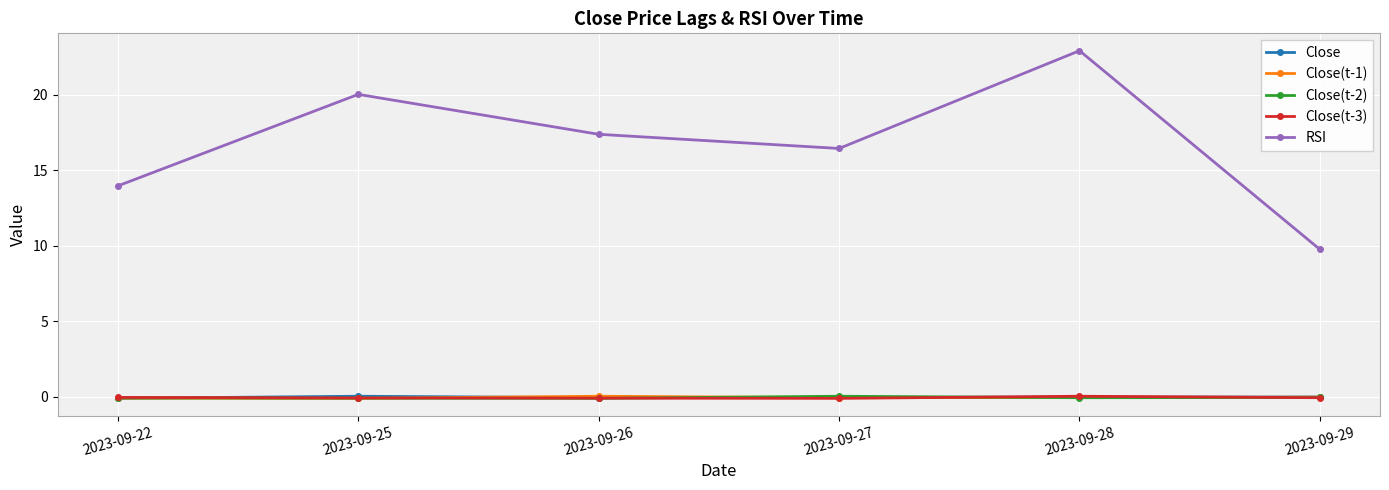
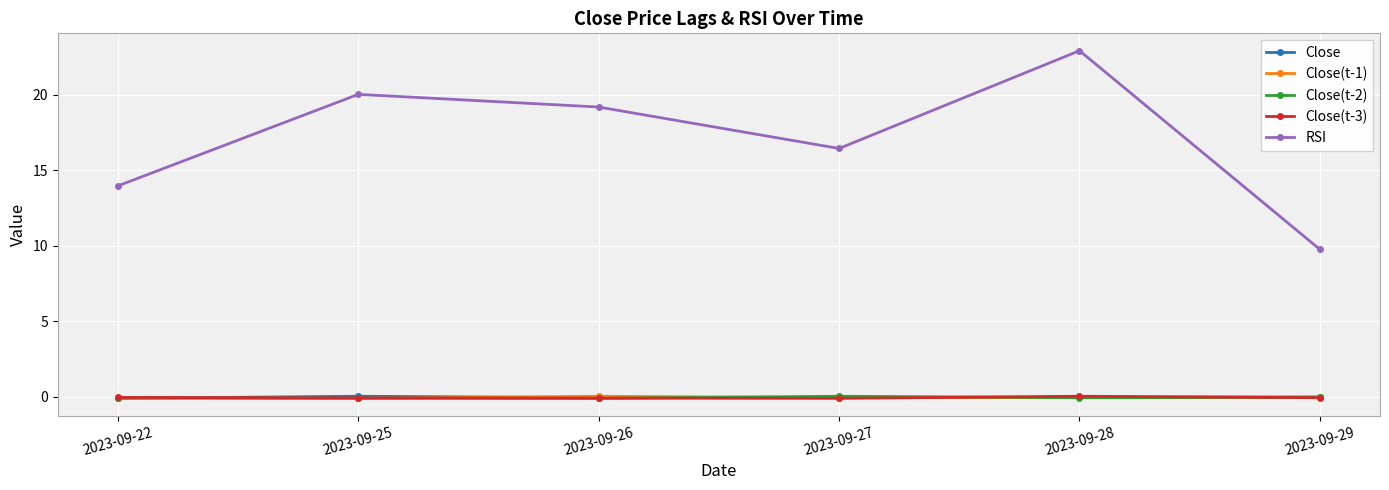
RSI, 2023-09-26: 17.4 -> 19.2
